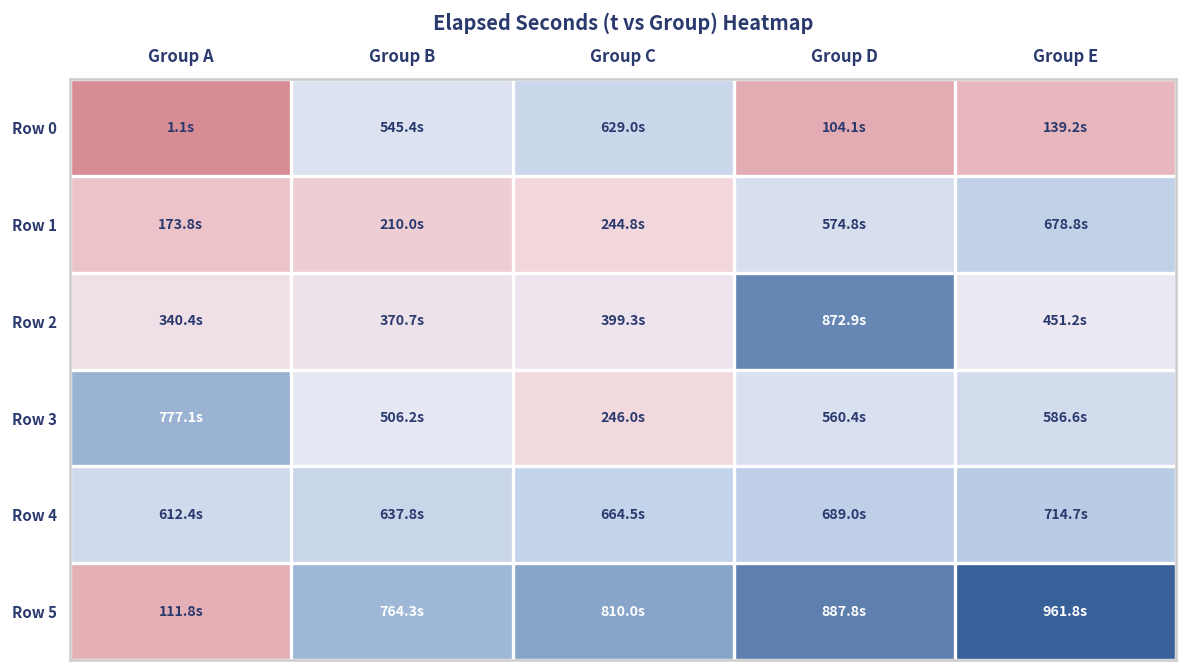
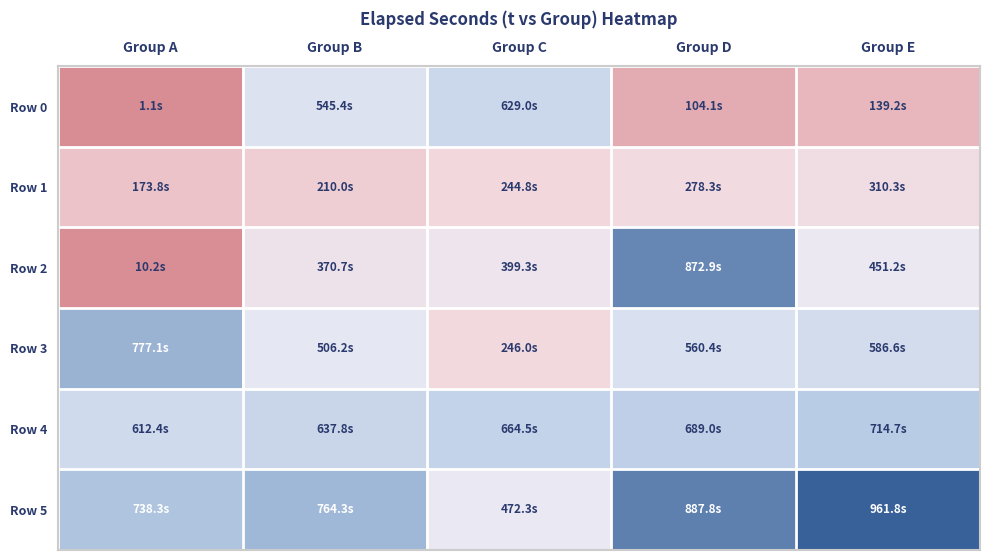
Row 1, Group D: 574.8s -> 278.3s
Row 1, Group E: 678.8s -> 310.3s
Row 2, Group A: 340.4s -> 10.2s
Row 5, Group A: 111.8s -> 738.3s
Row 5, Group C: 810.0s -> 472.3s
